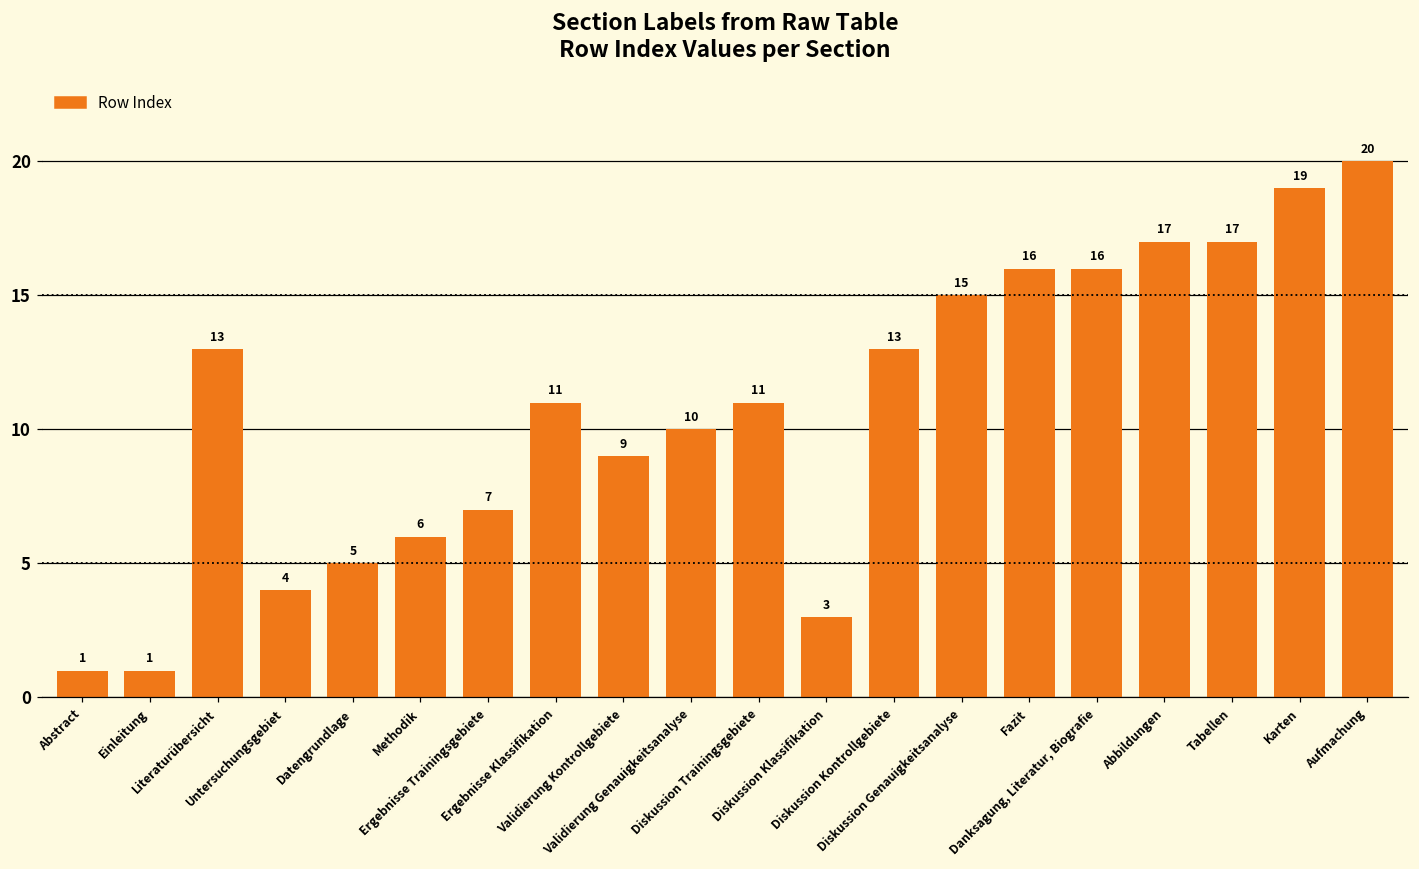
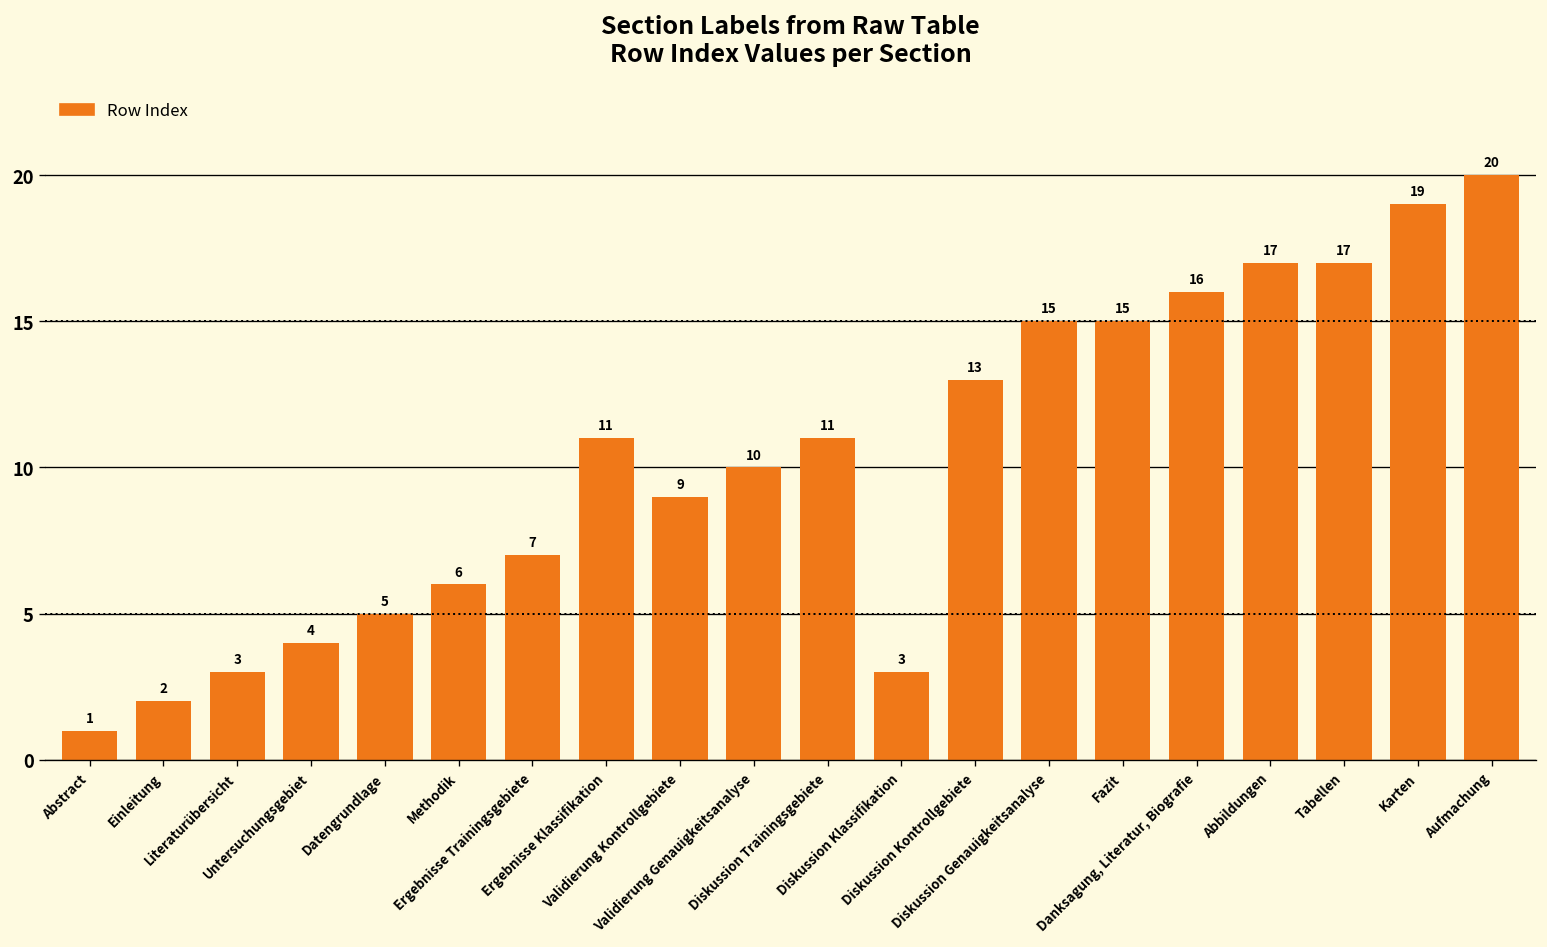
Einleitung: 1 -> 2
Literaturübersicht: 13 -> 3
Fazit: 16 -> 15
